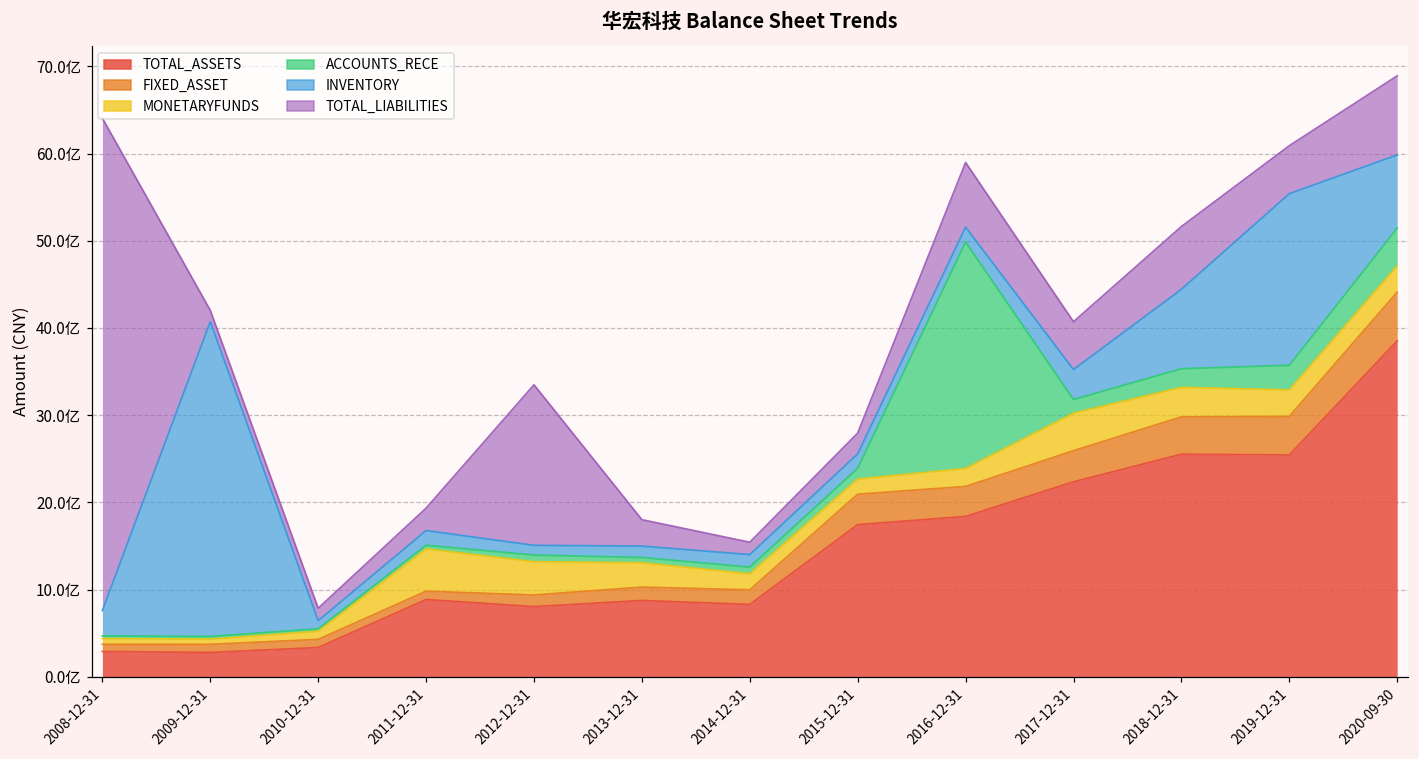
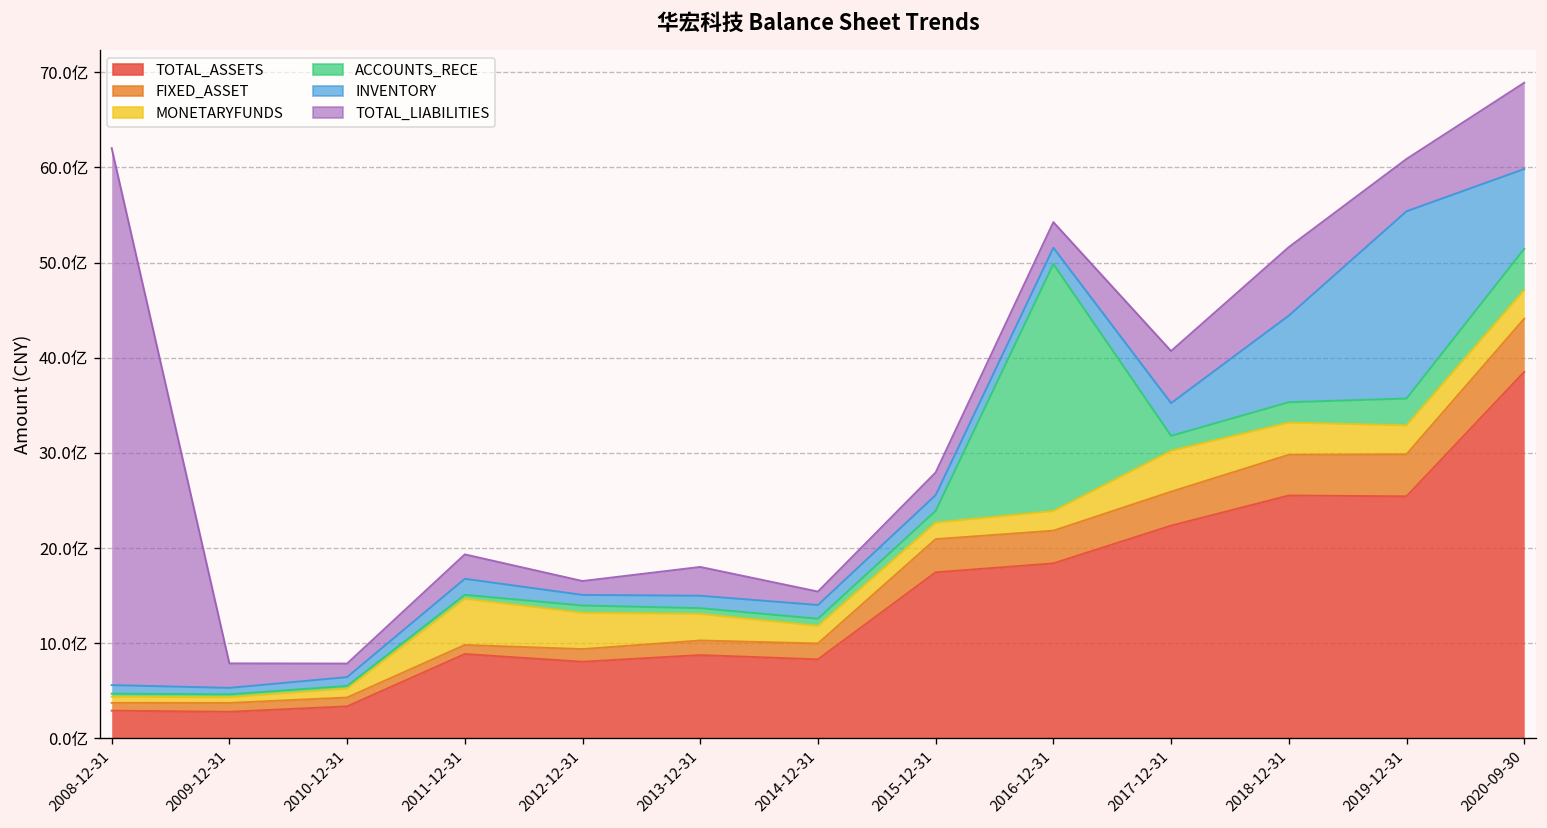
INVENTORY, 2008-12-31: 3亿 -> 1亿
INVENTORY, 2009-12-31: 36亿 -> 1亿
TOTAL_LIABILITIES, 2009-12-31: 1亿 -> 3亿
TOTAL_LIABILITIES, 2012-12-31: 18亿 -> 1亿
TOTAL_LIABILITIES, 2016-12-31: 7亿 -> 3亿
